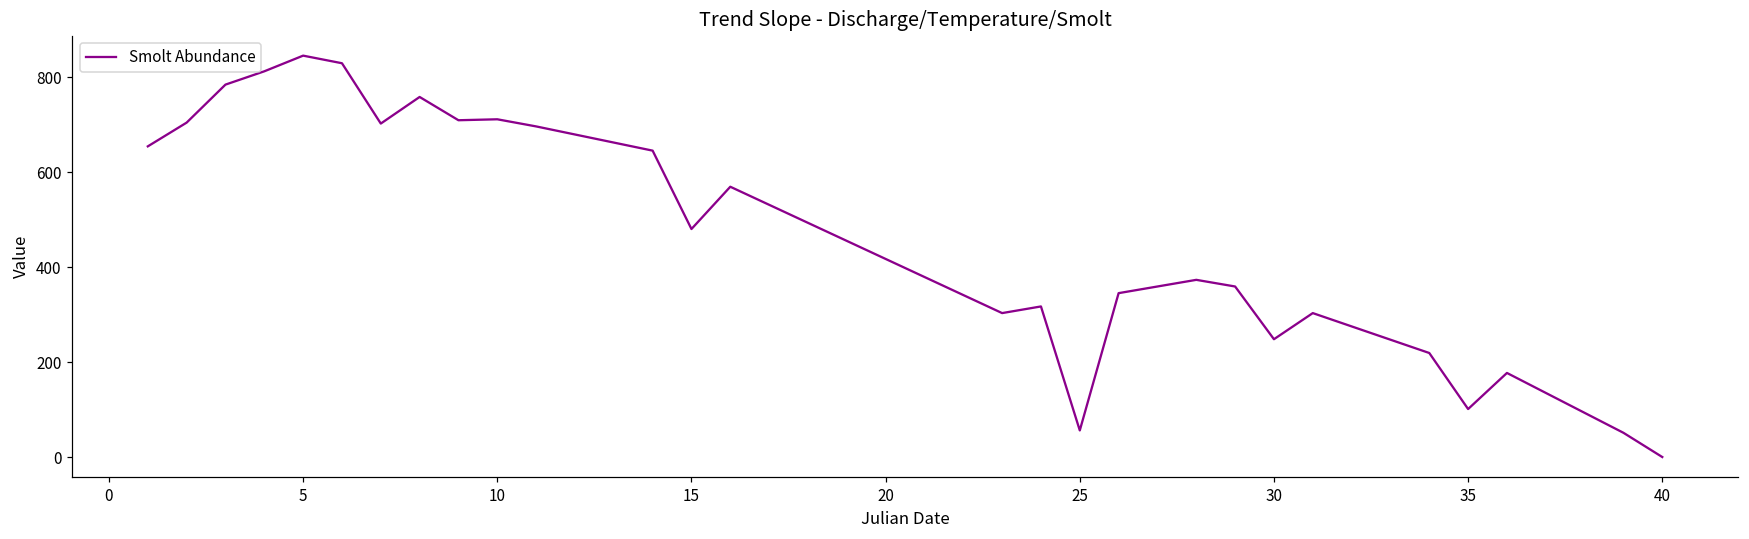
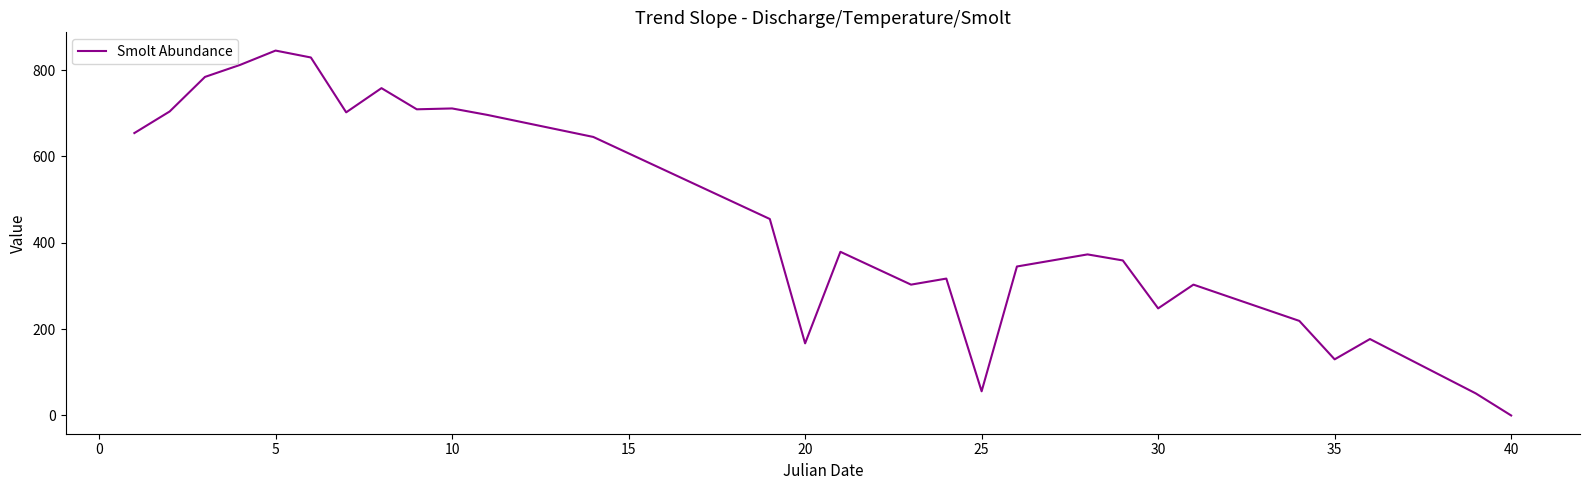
15: 480 -> 610
20: 420 -> 170
35: 100 -> 130
